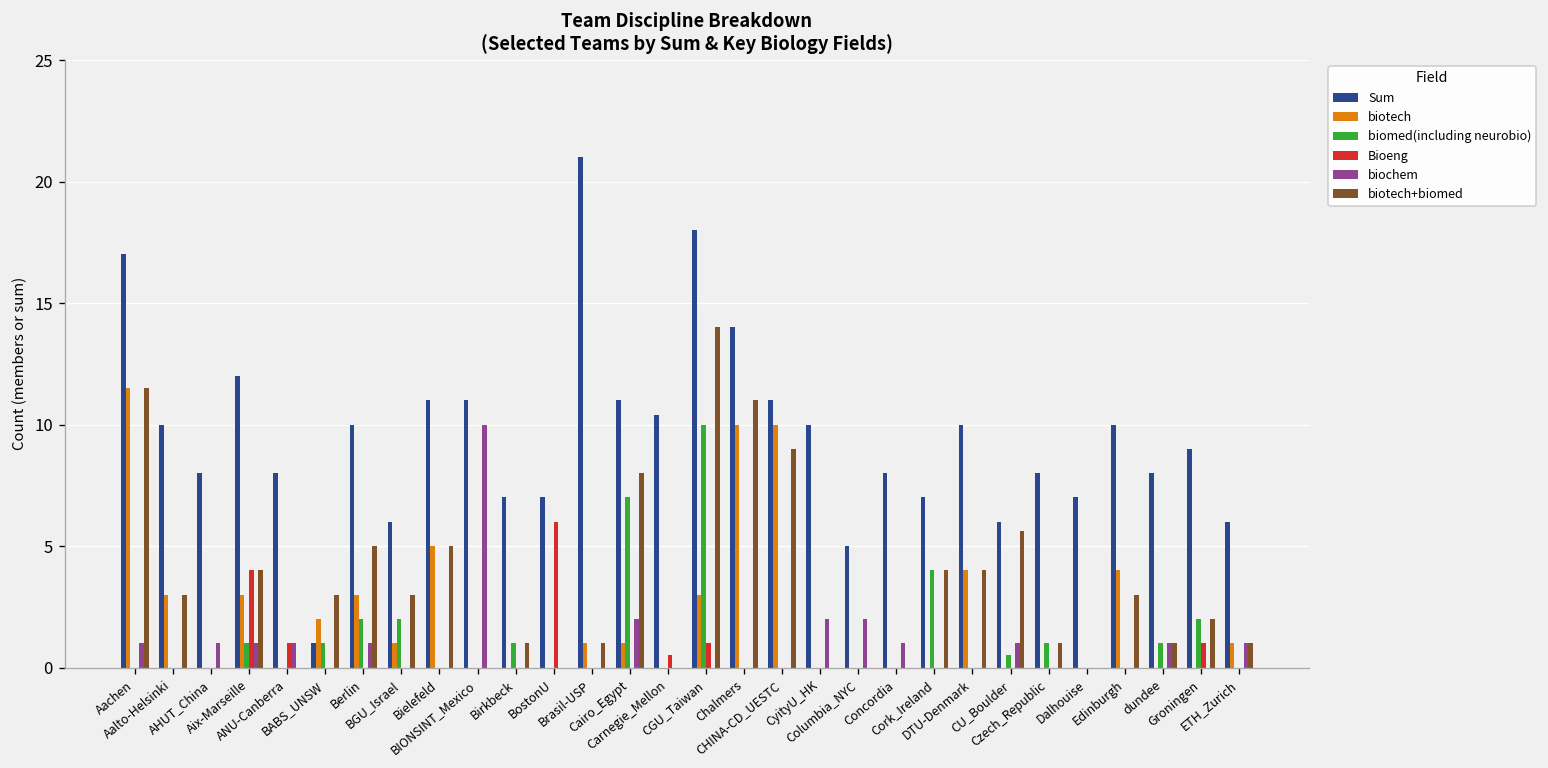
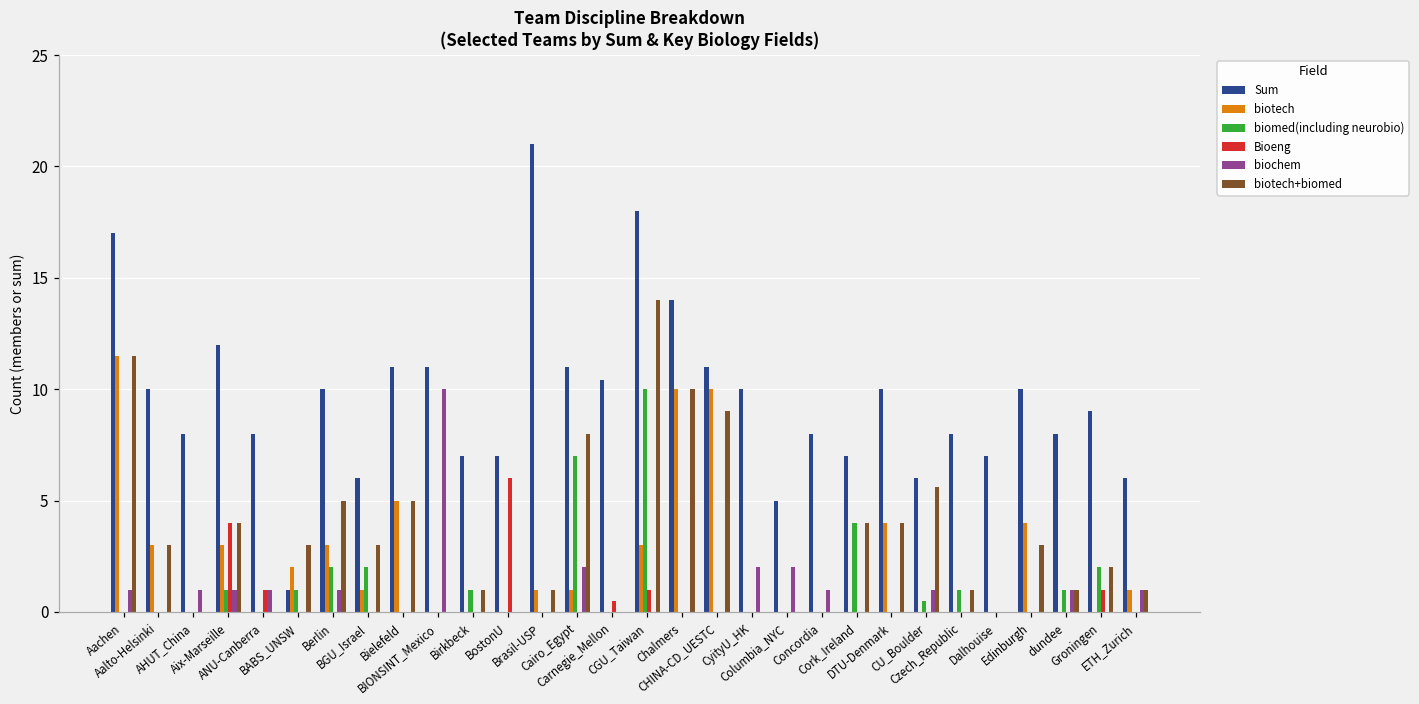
biotech+biomed, Chalmers: 11 -> 10
